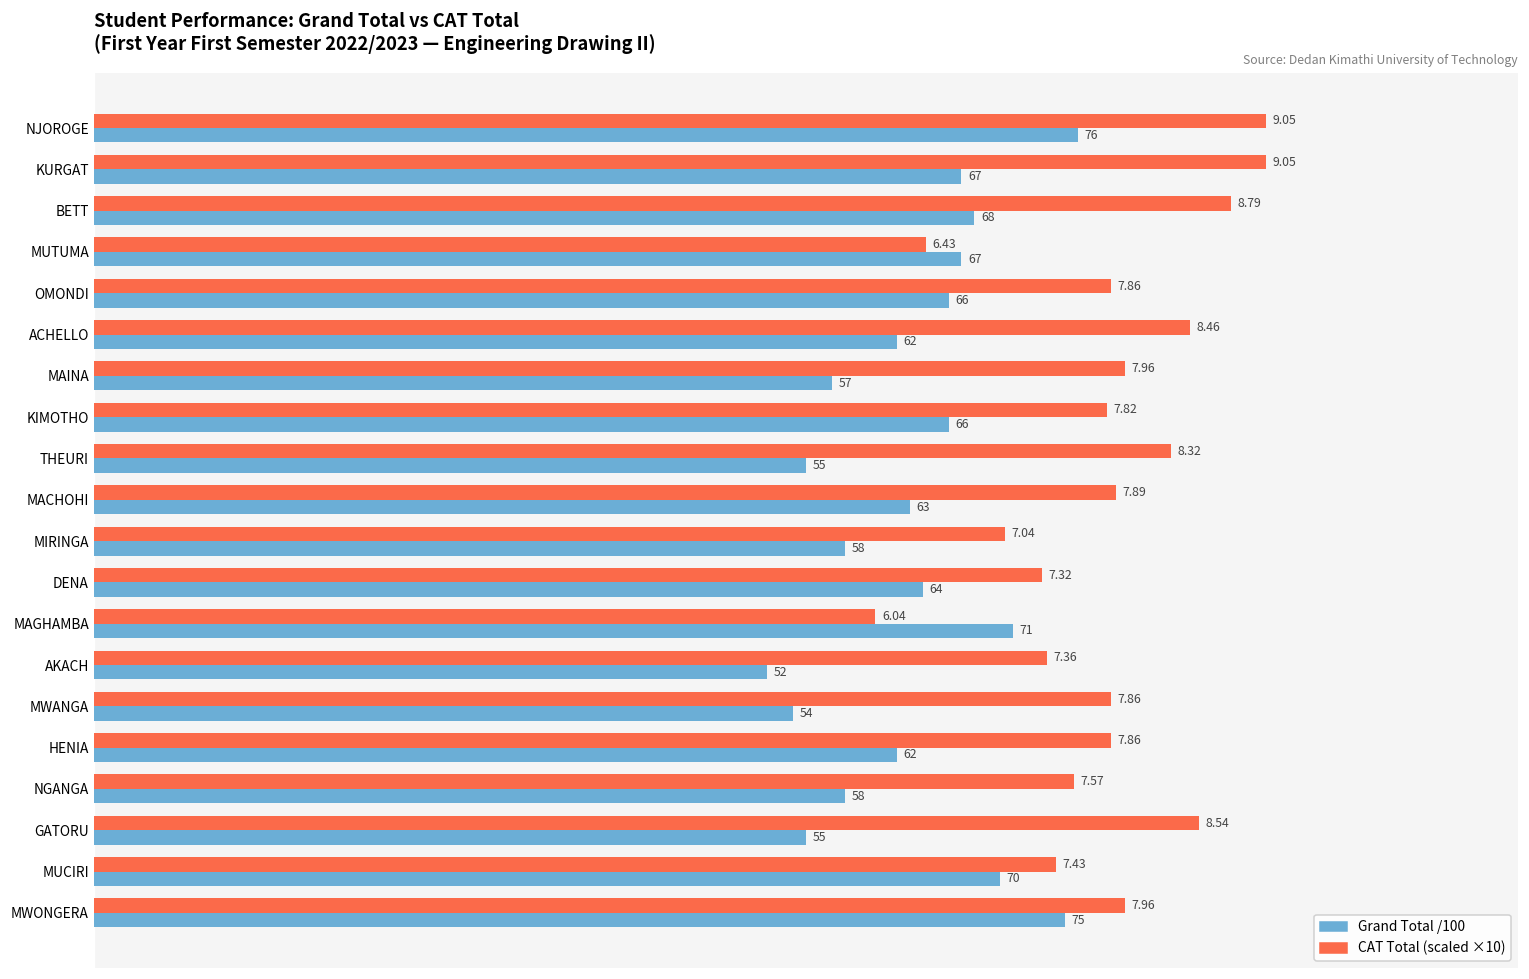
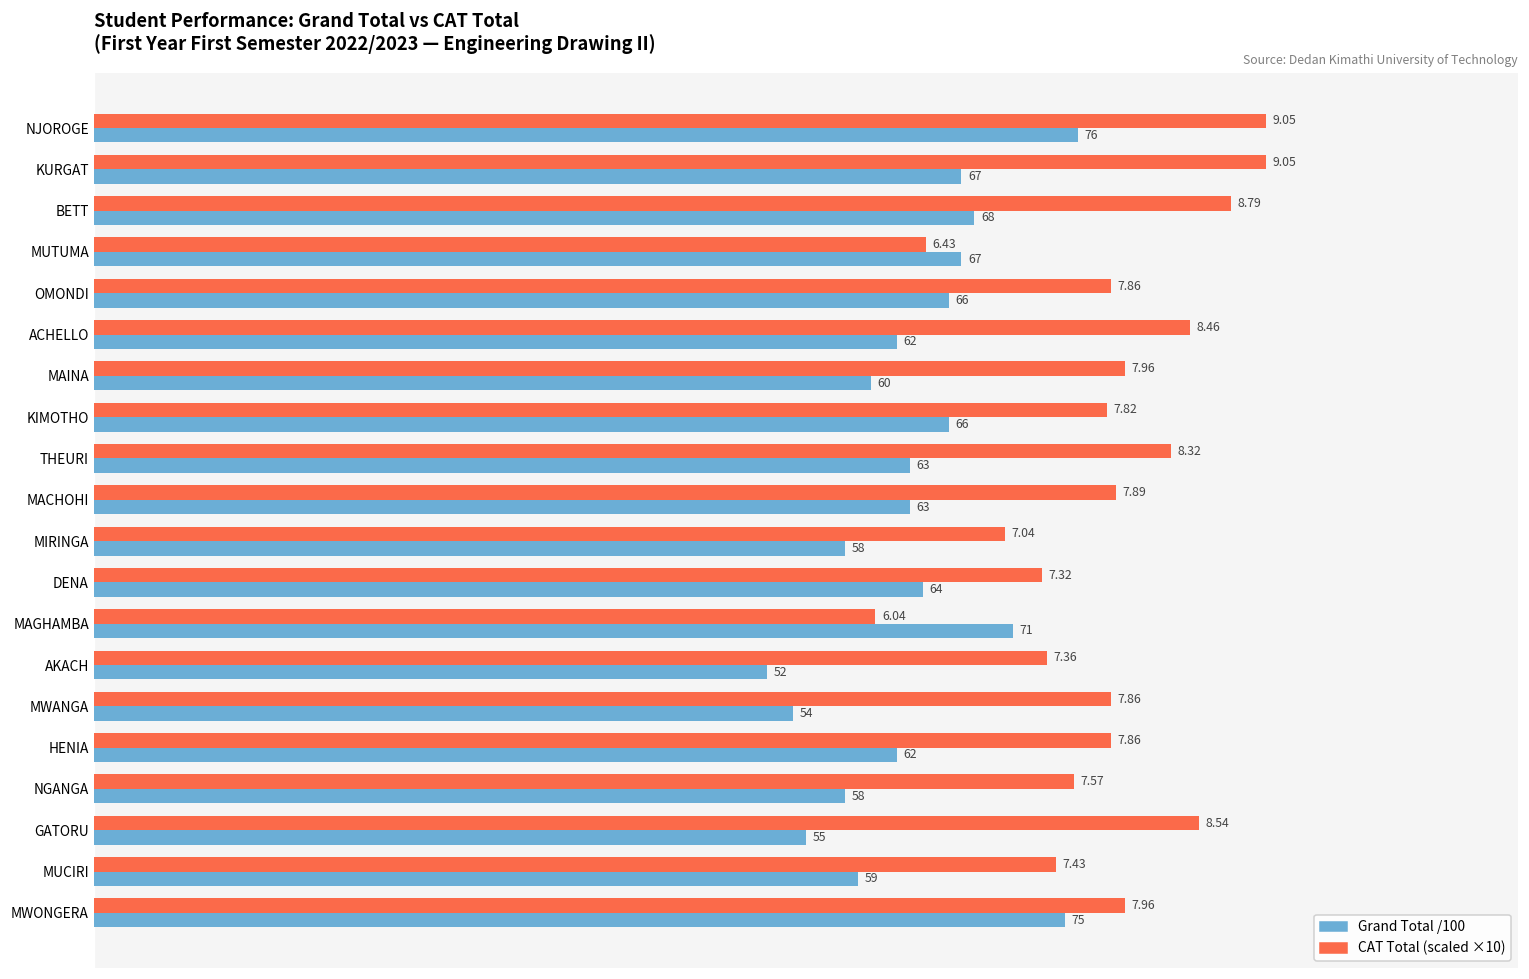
Grand Total /100, MAINA: 57 -> 60
Grand Total /100, THEURI: 55 -> 63
Grand Total /100, MUCIRI: 70 -> 59
